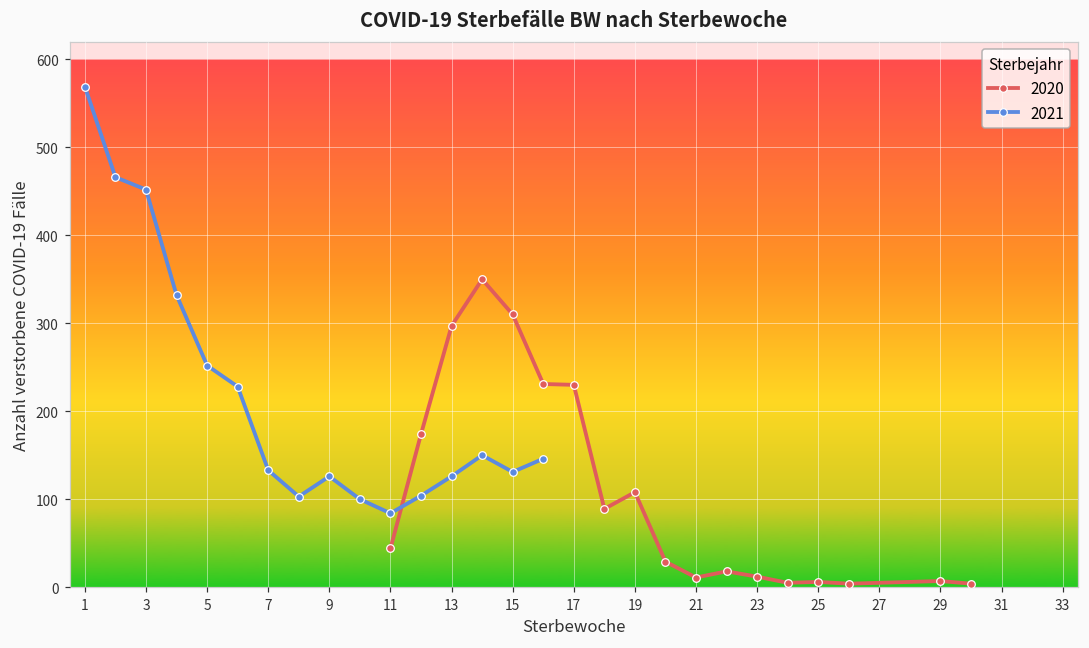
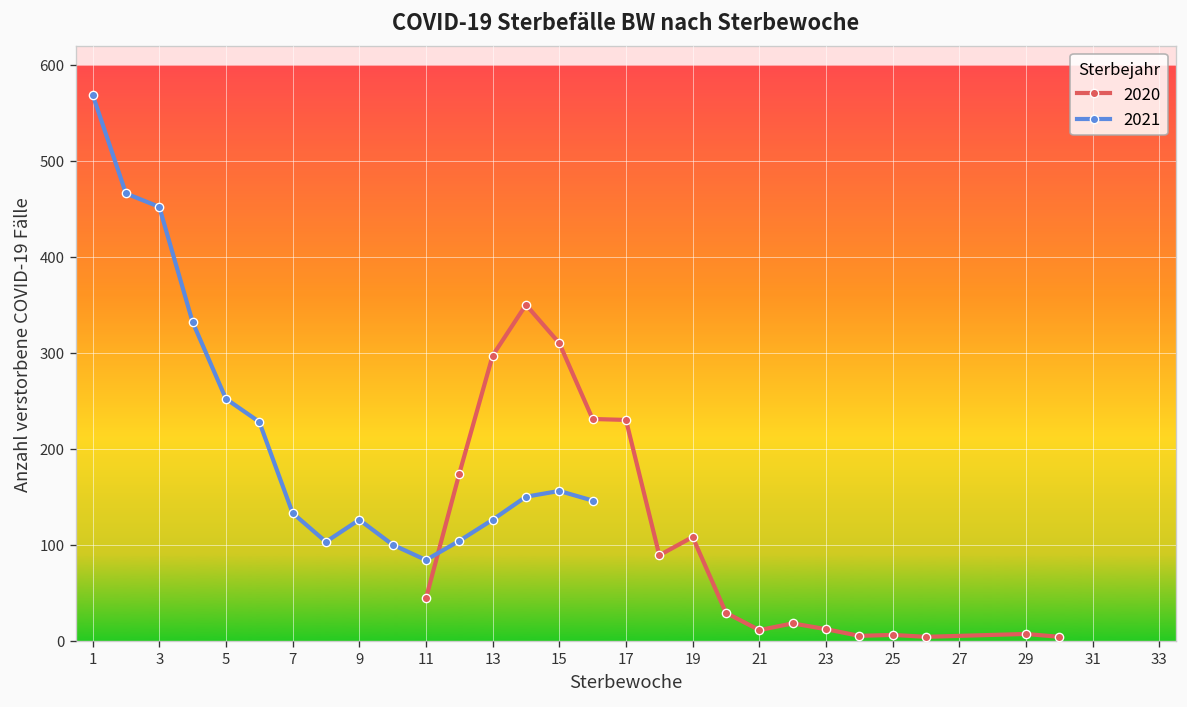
2021, 15: 130 -> 160
